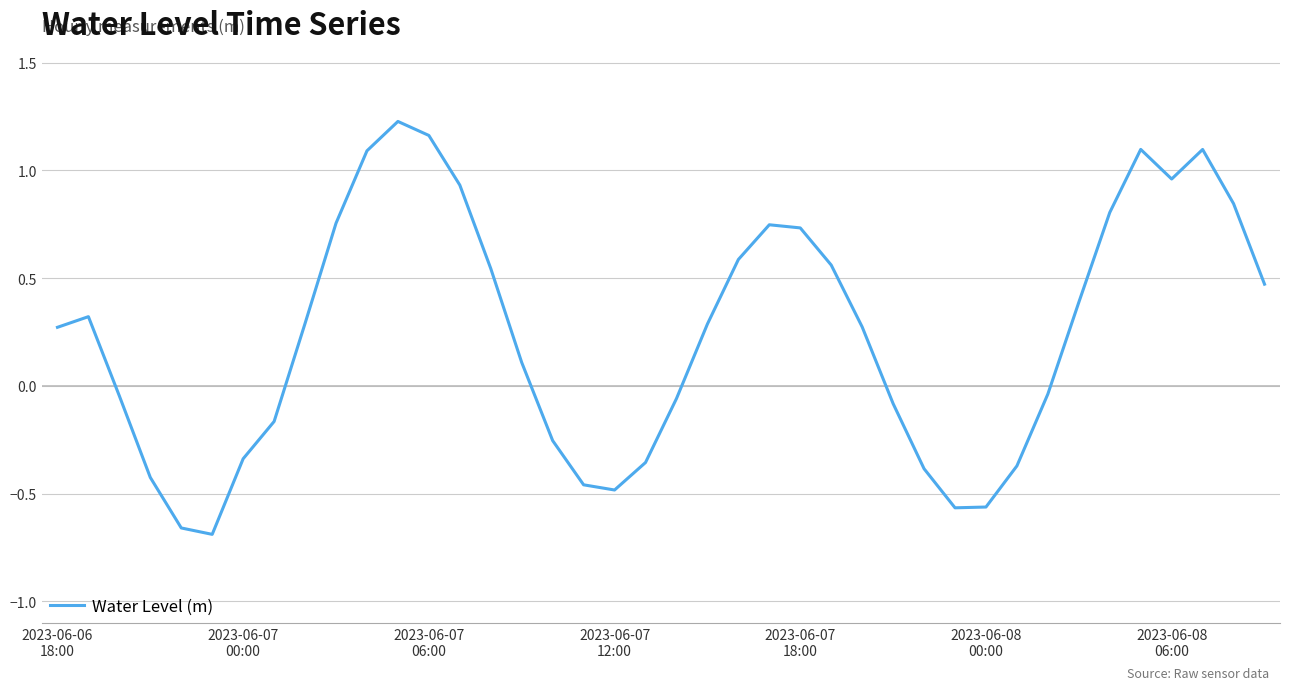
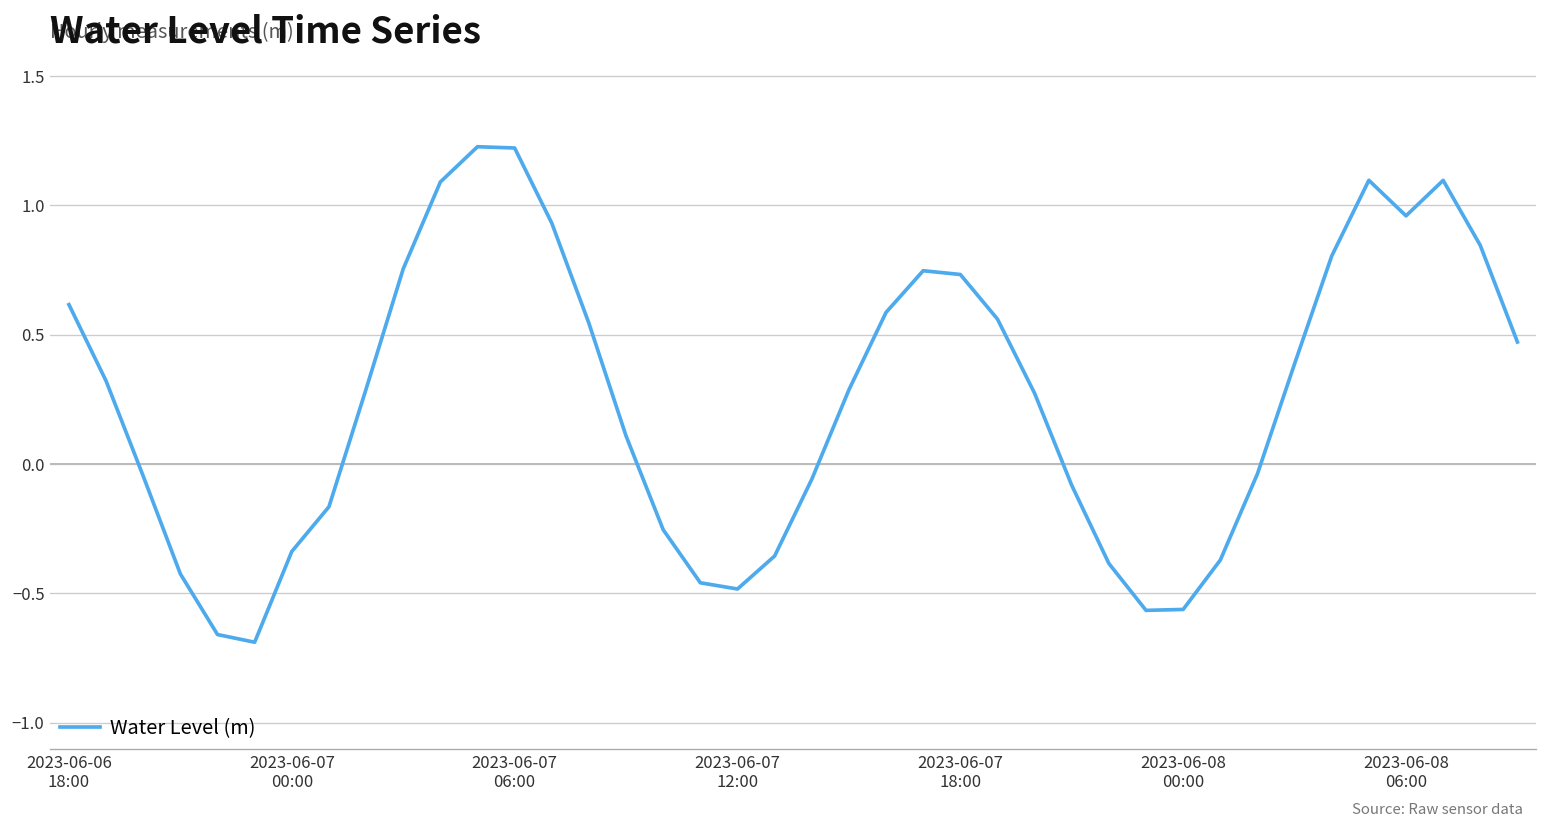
2023-06-06 18:00: 0.27 -> 0.62
2023-06-07 06:00: 1.16 -> 1.22
